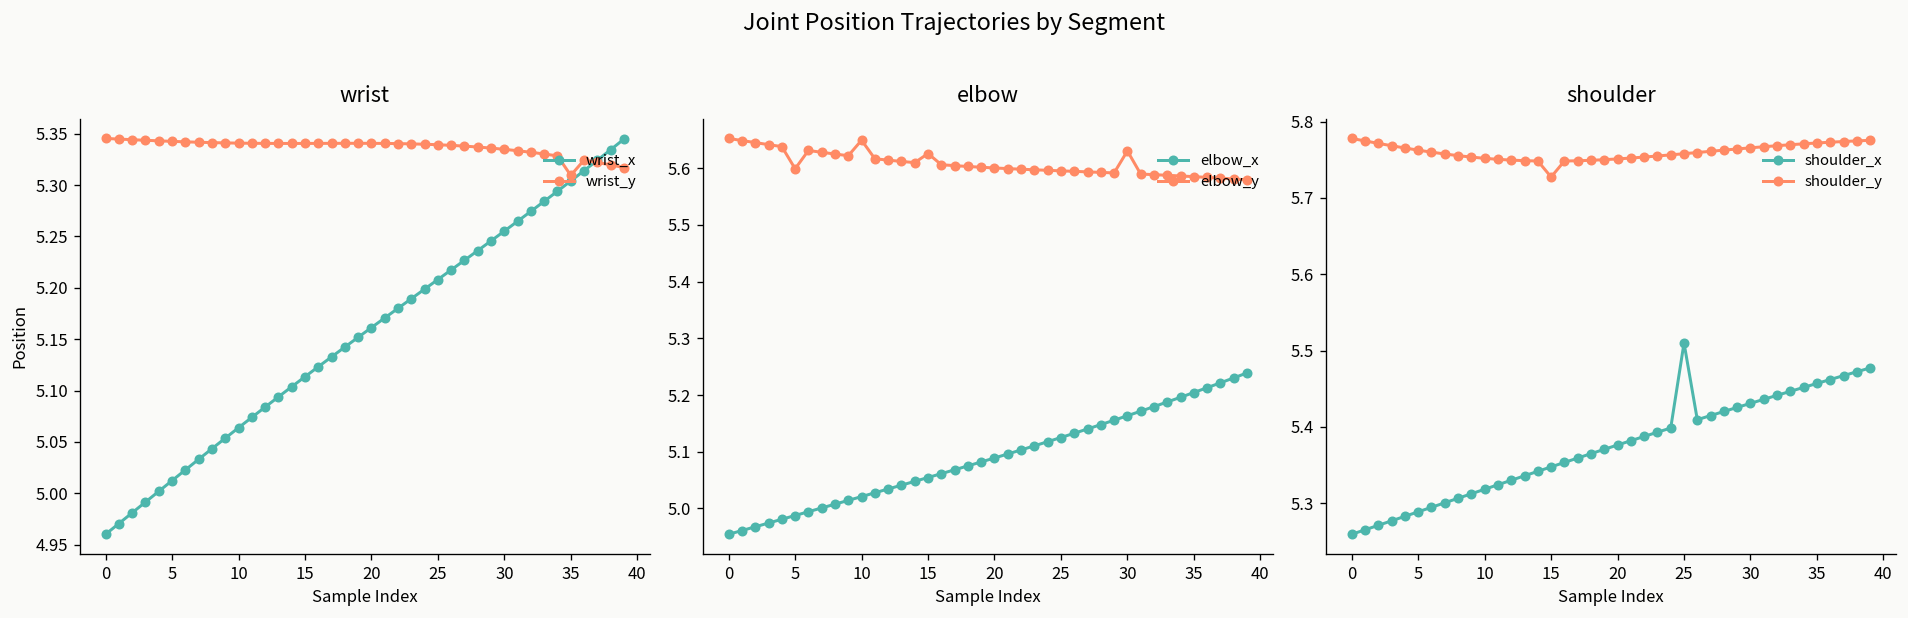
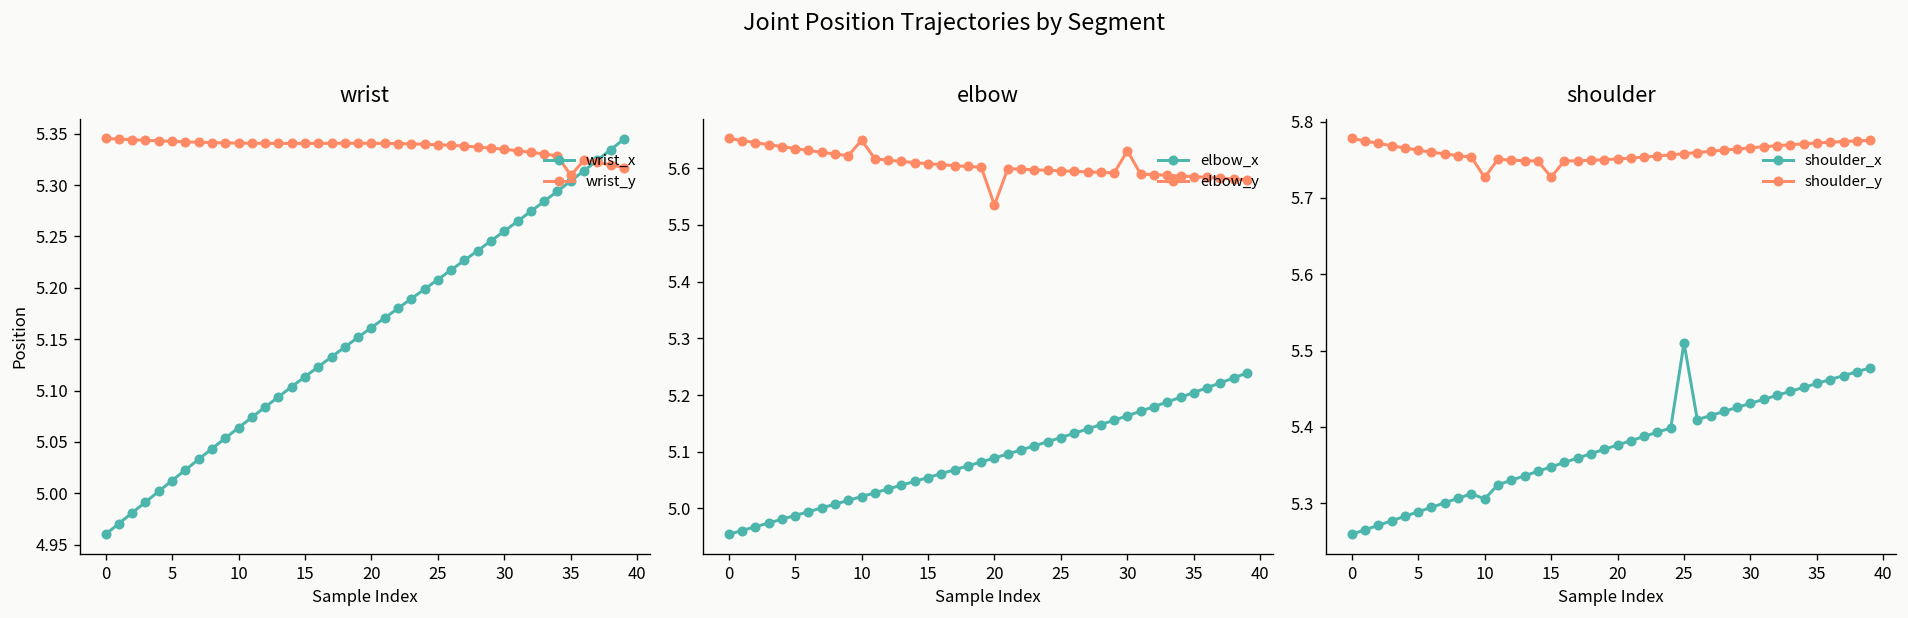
elbow, elbow_y, 5: 5.60 -> 5.63
elbow, elbow_y, 15: 5.63 -> 5.61
elbow, elbow_y, 20: 5.60 -> 5.53
shoulder, shoulder_x, 10: 5.32 -> 5.31
shoulder, shoulder_y, 10: 5.75 -> 5.73
